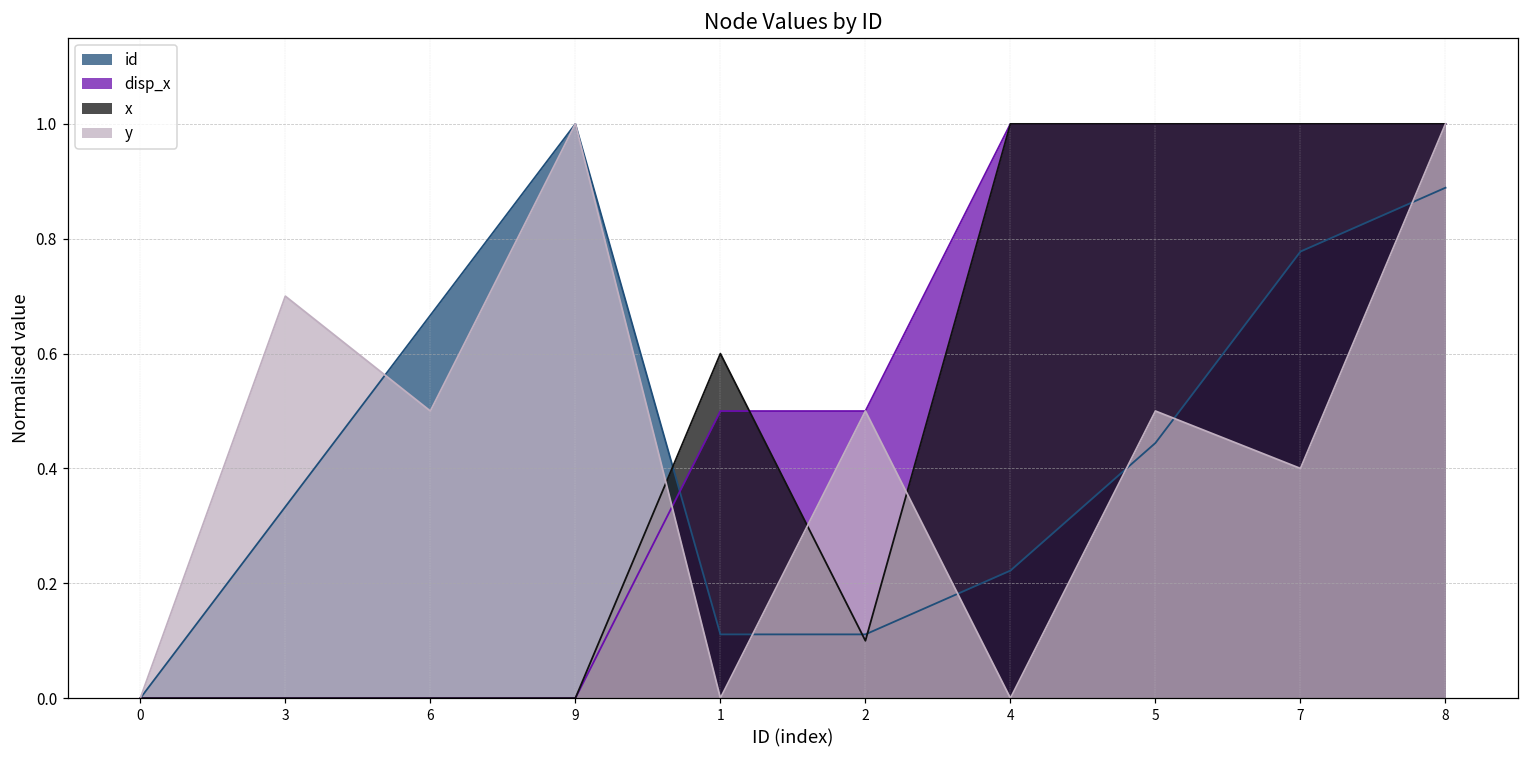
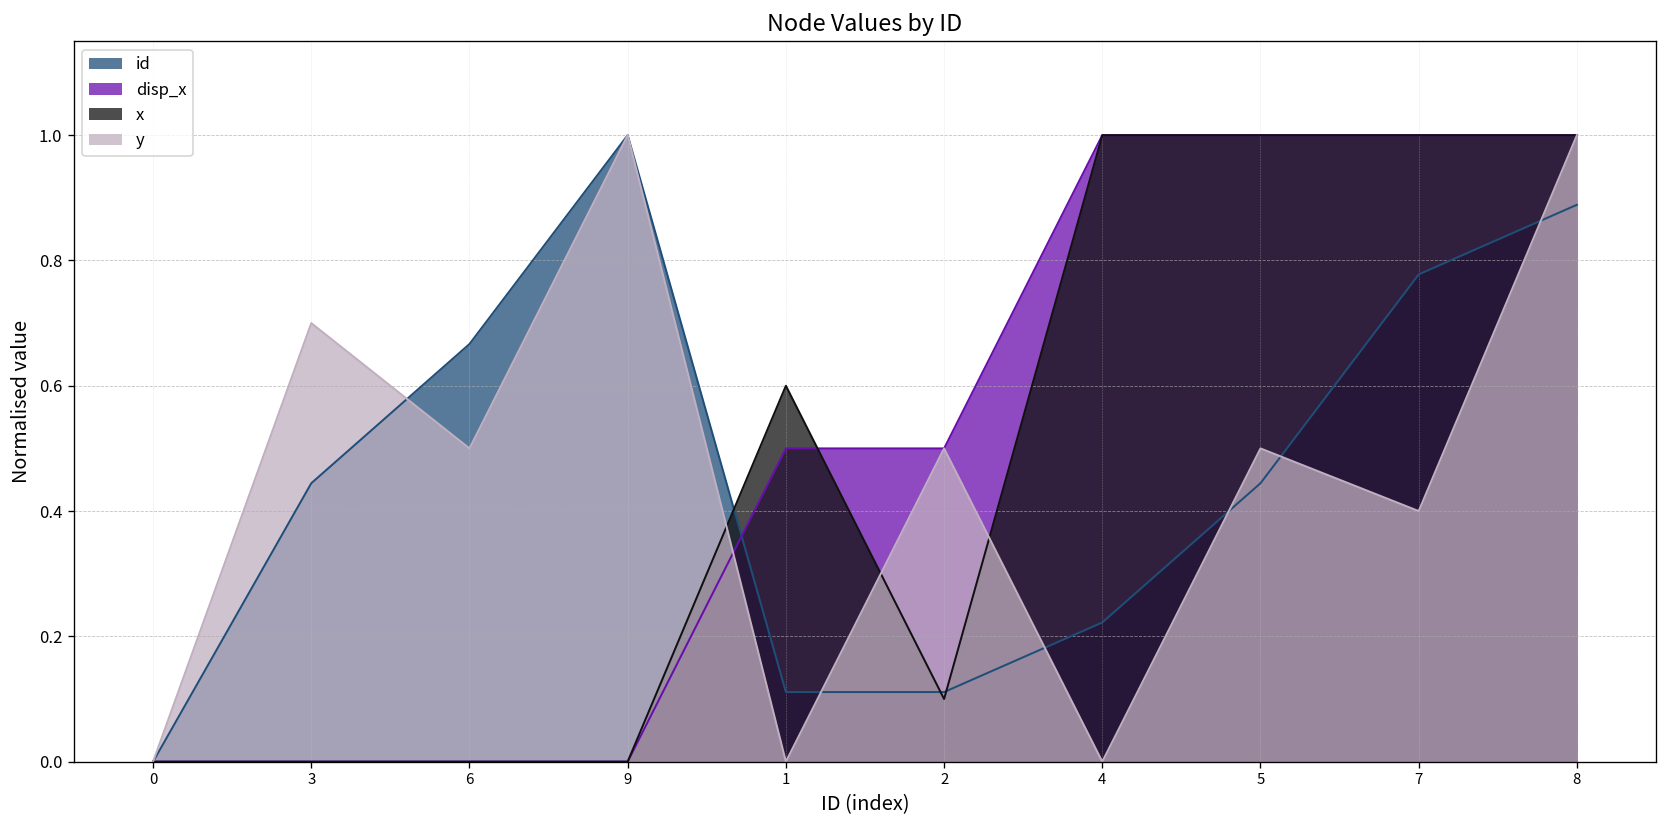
id, 3: 0.33 -> 0.44
